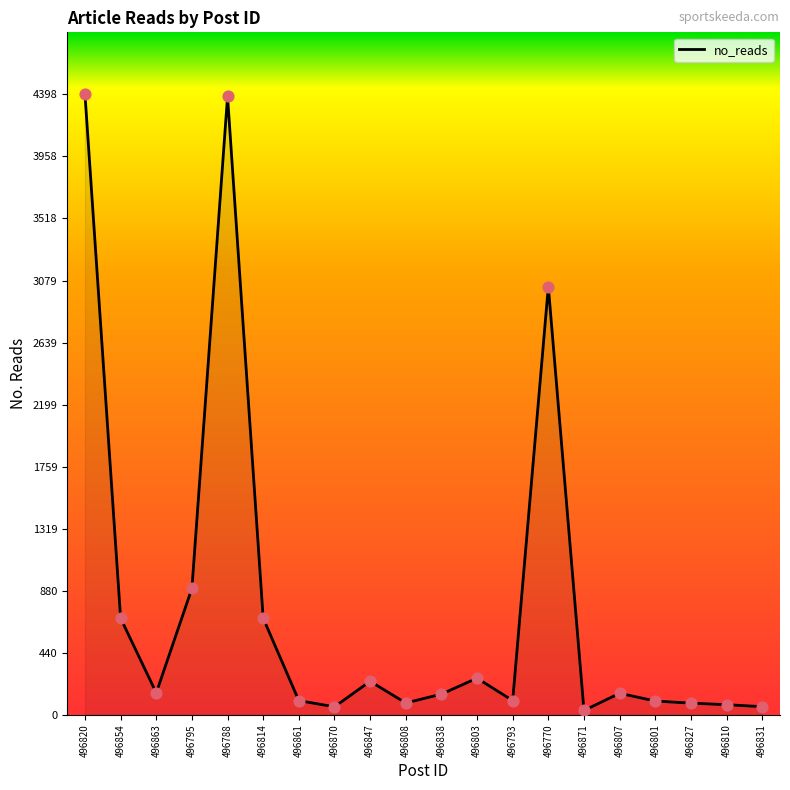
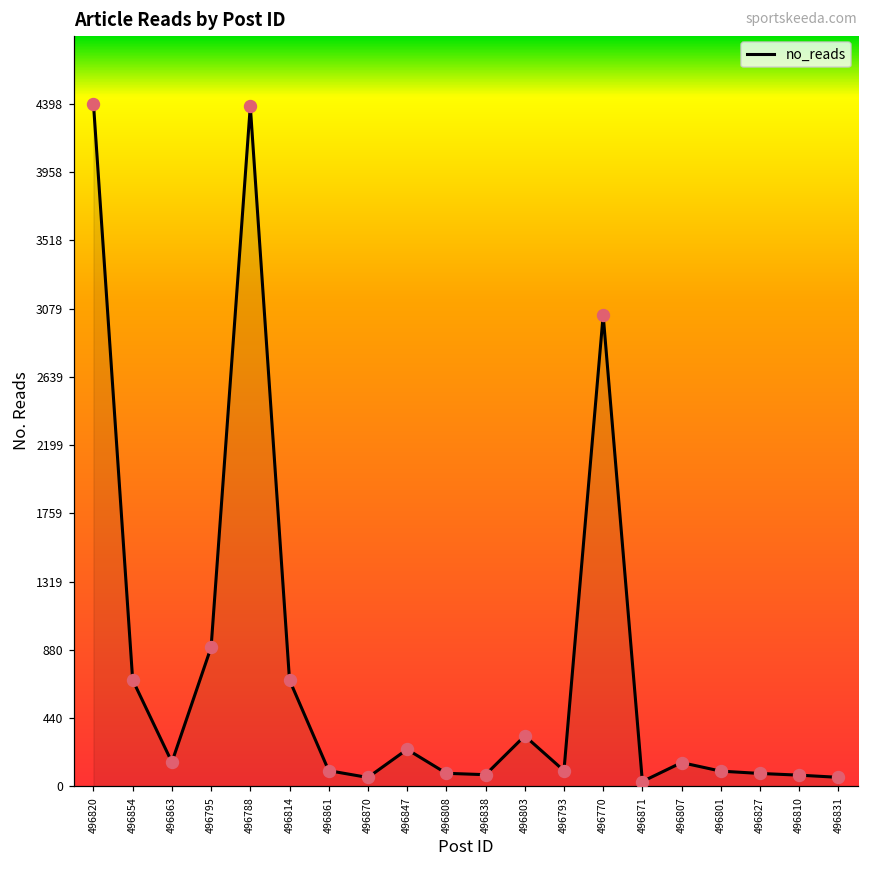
496838: 150 -> 80
496803: 260 -> 330
